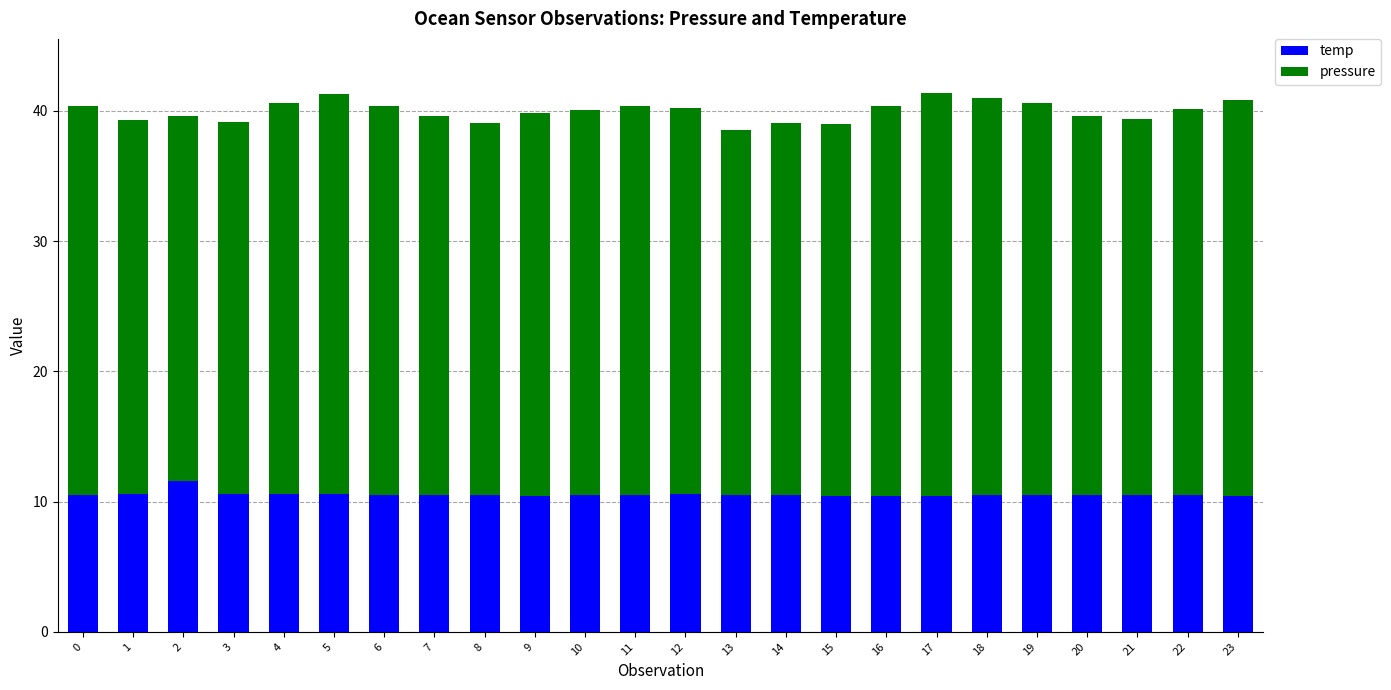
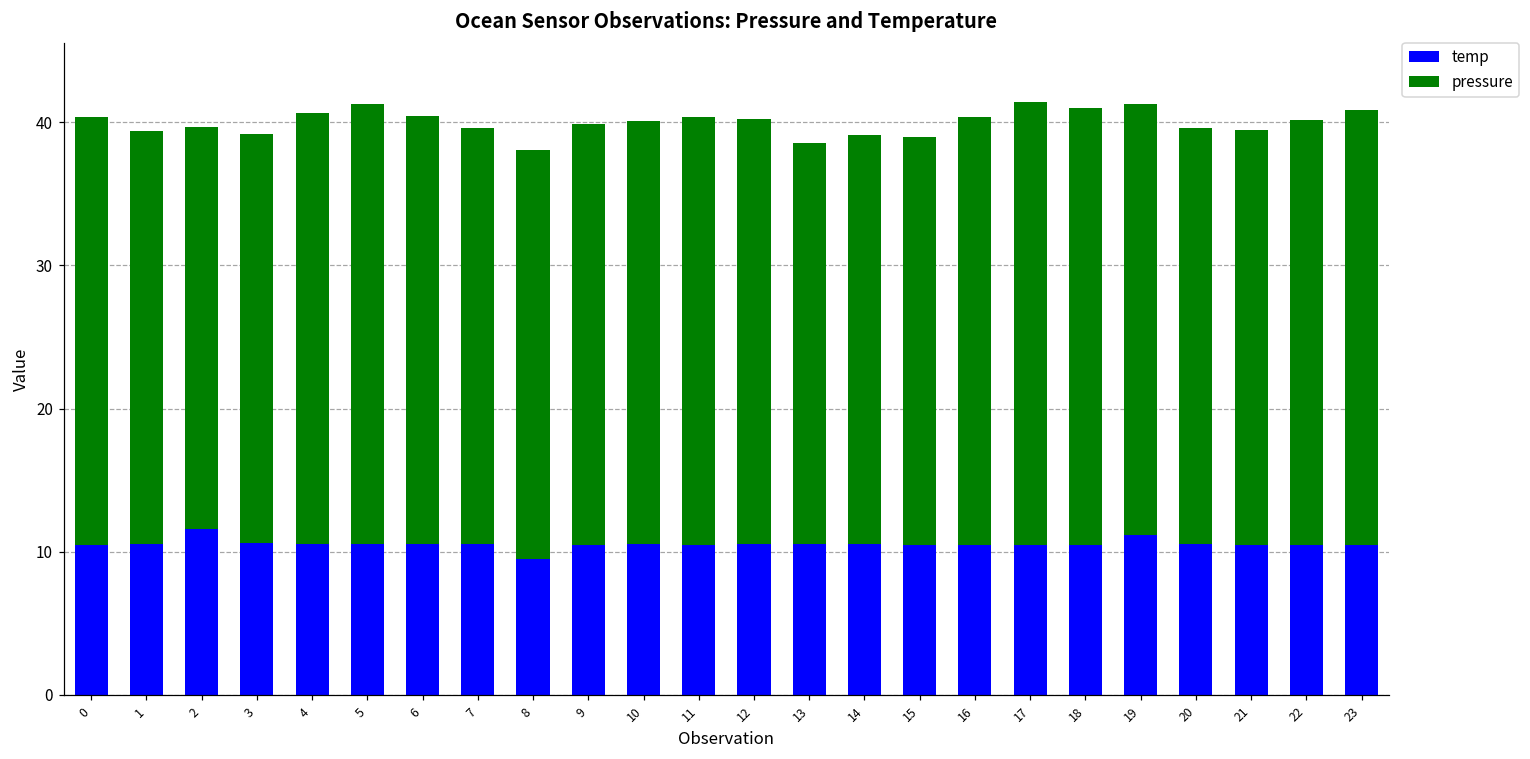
temp, 8: 10.5 -> 9.5
temp, 19: 10.5 -> 11.2
